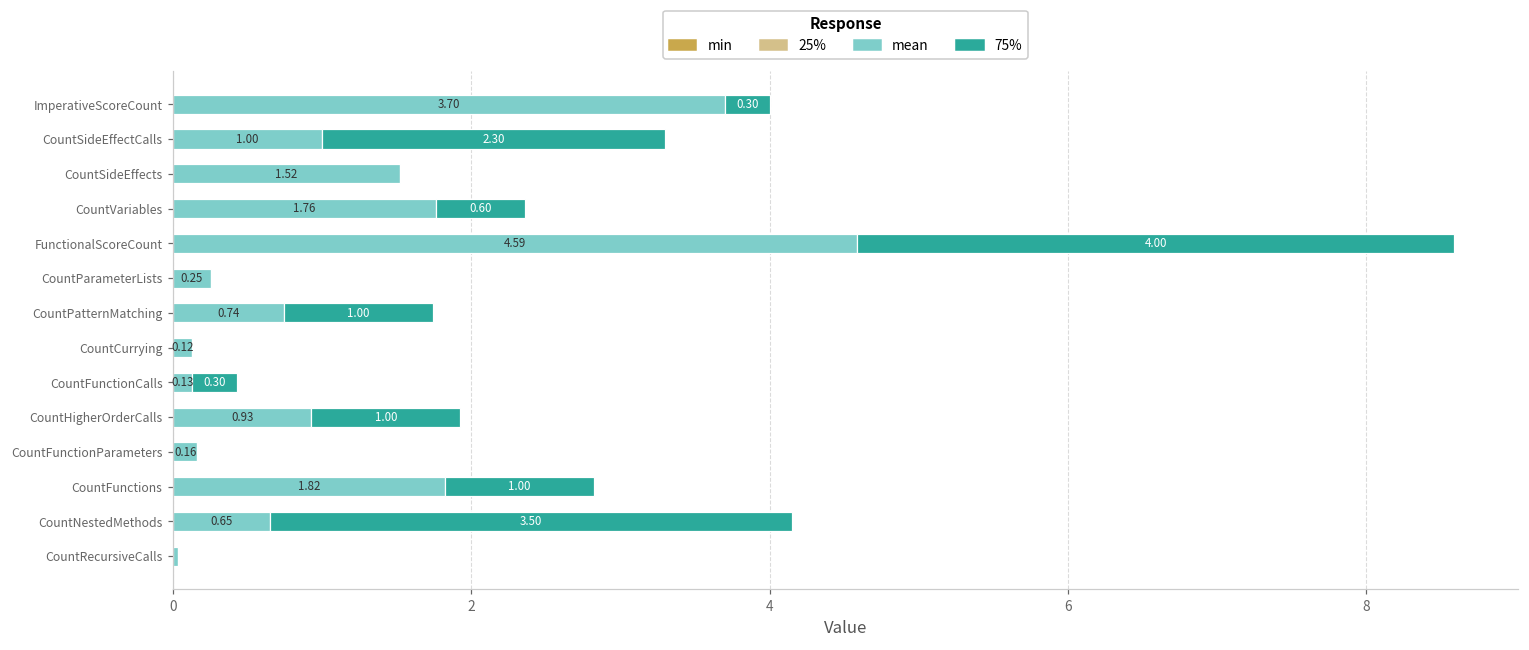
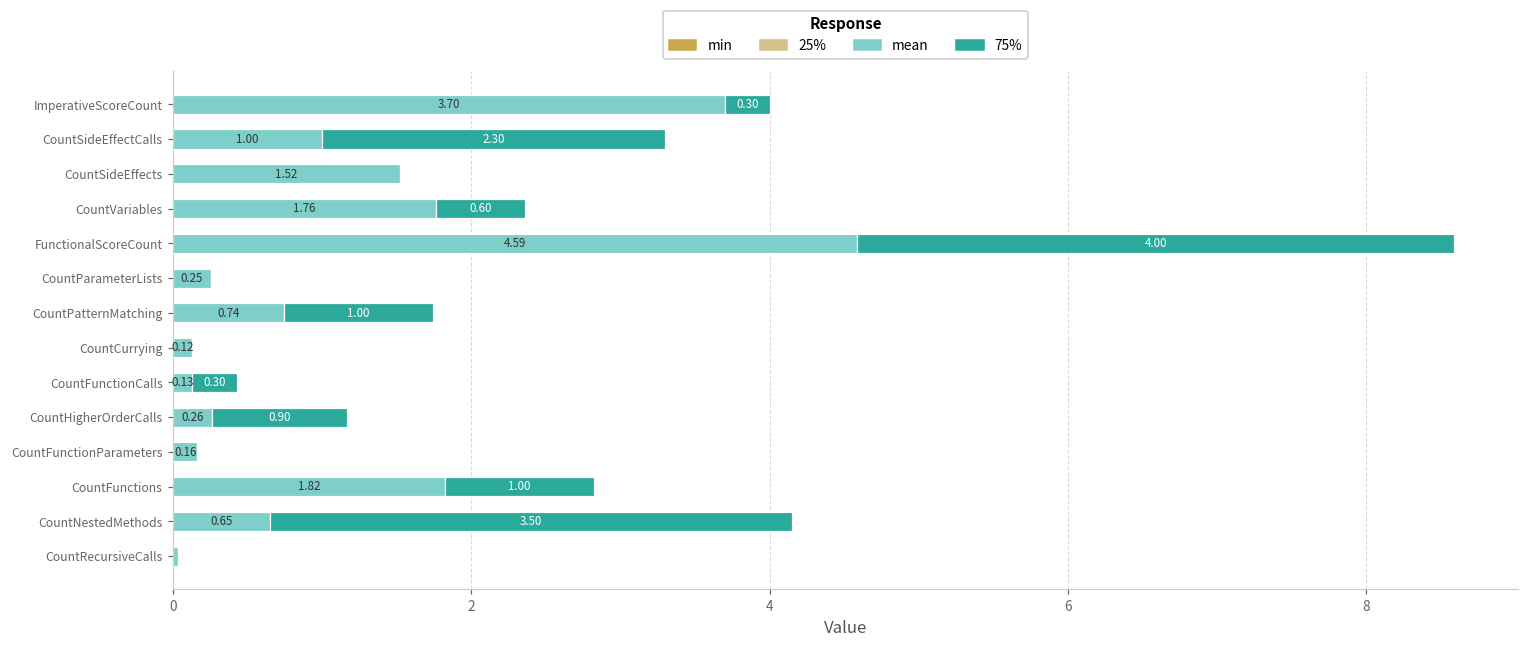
mean, CountHigherOrderCalls: 0.93 -> 0.26
75%, CountHigherOrderCalls: 1.00 -> 0.90
